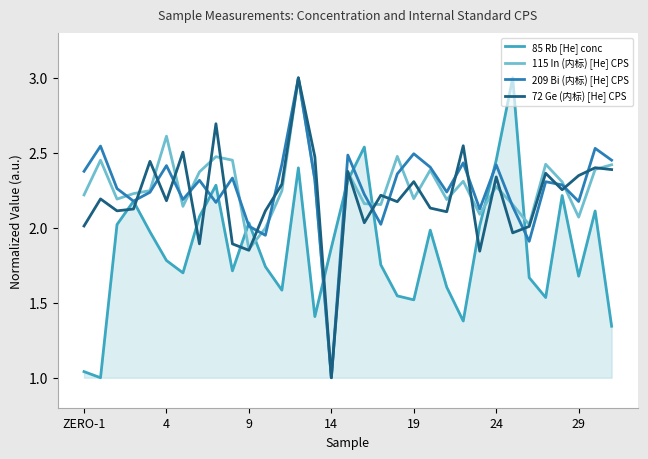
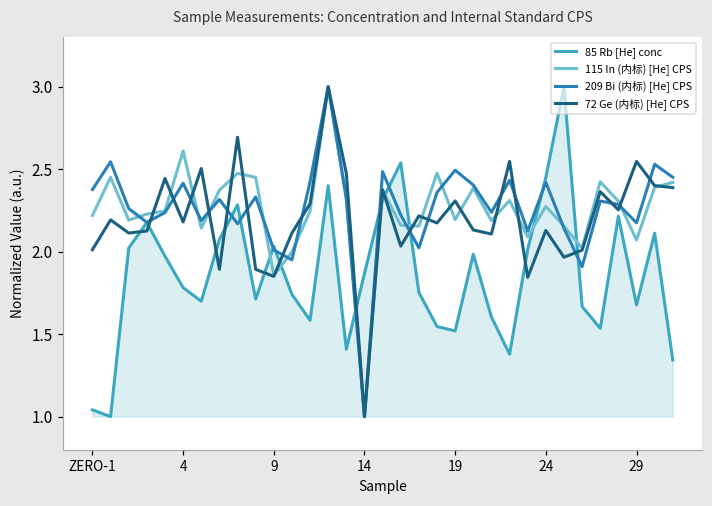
72 Ge (内标) [He] CPS, 24: 2.34 -> 2.13
72 Ge (内标) [He] CPS, 29: 2.35 -> 2.55
